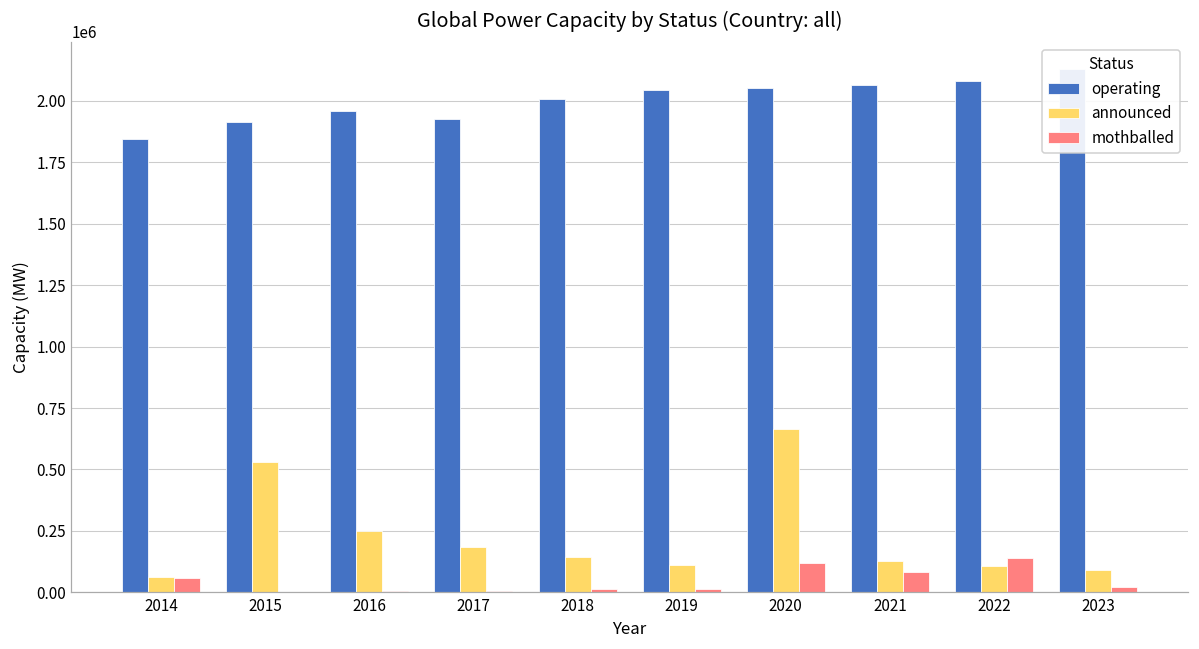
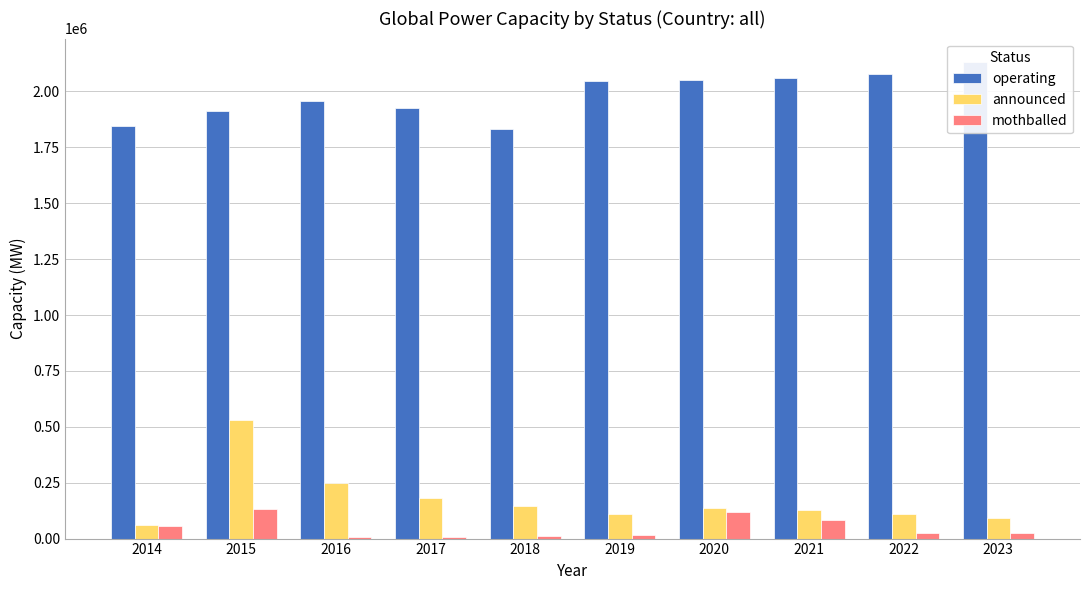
mothballed, 2015: 0 -> 130000
operating, 2018: 2010000 -> 1830000
announced, 2020: 670000 -> 140000
mothballed, 2022: 140000 -> 30000
